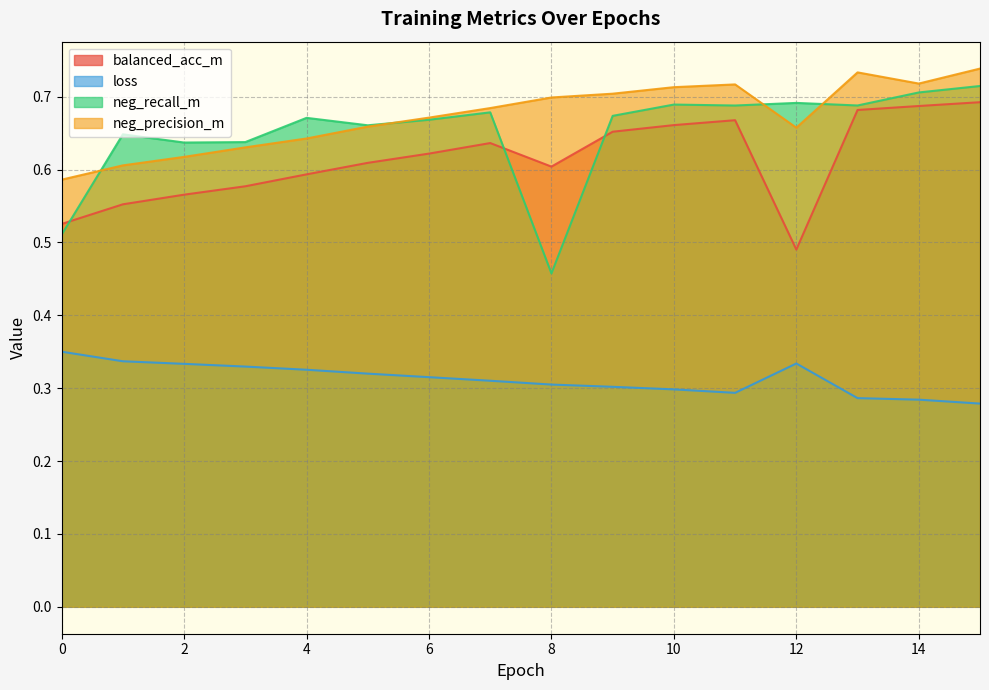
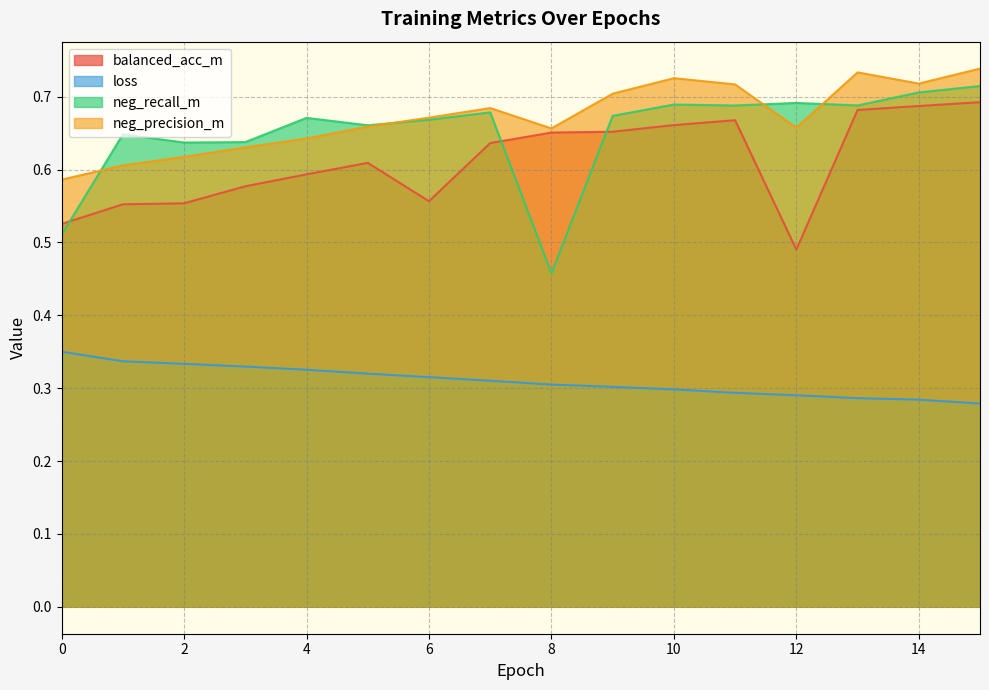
balanced_acc_m, 2: 0.57 -> 0.55
balanced_acc_m, 6: 0.62 -> 0.56
balanced_acc_m, 8: 0.60 -> 0.65
neg_precision_m, 8: 0.70 -> 0.66
neg_precision_m, 10: 0.71 -> 0.73
loss, 12: 0.33 -> 0.29
